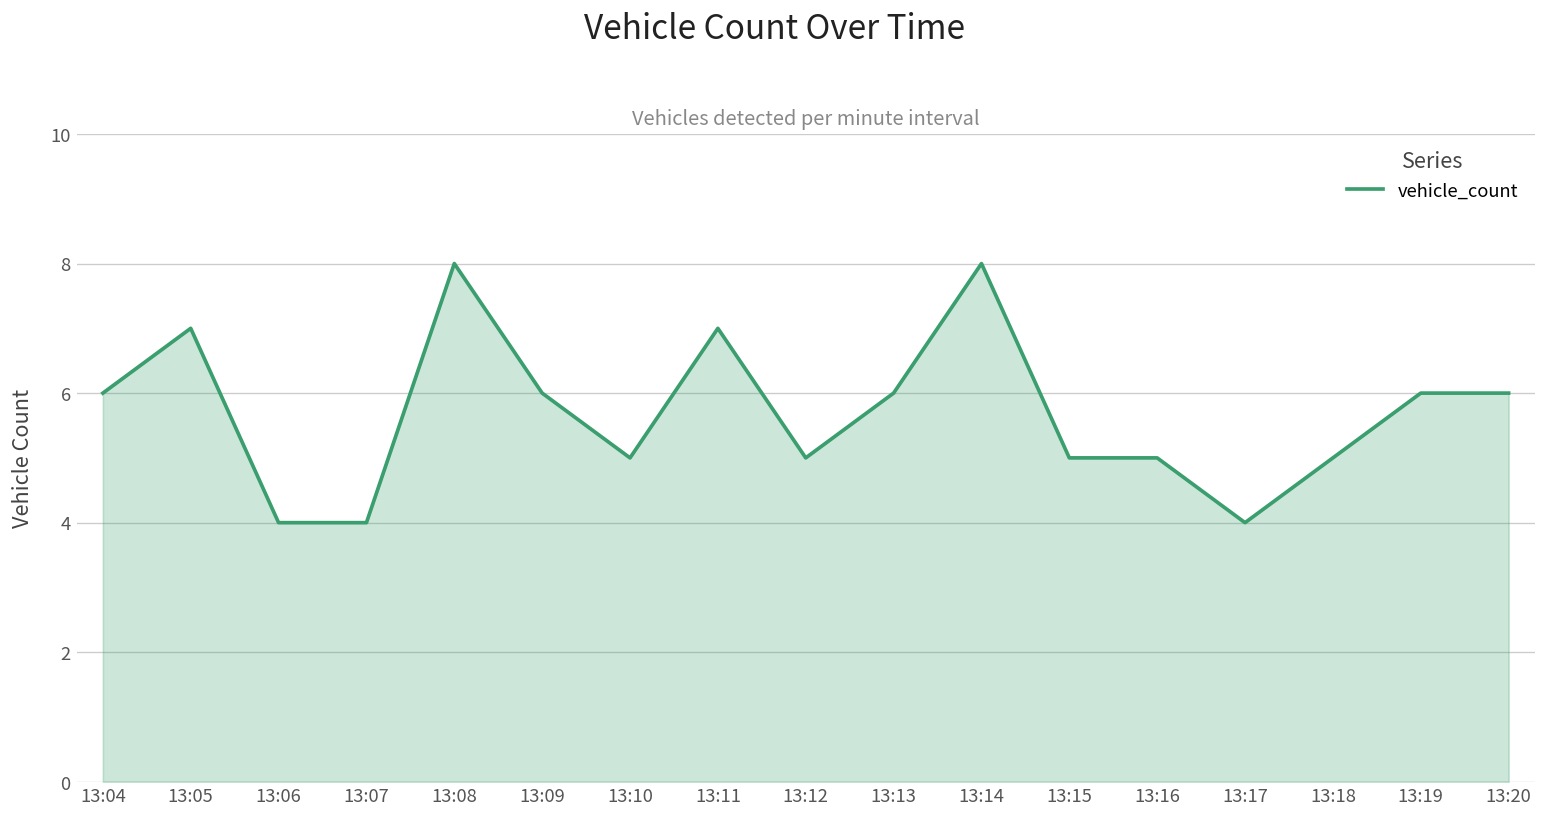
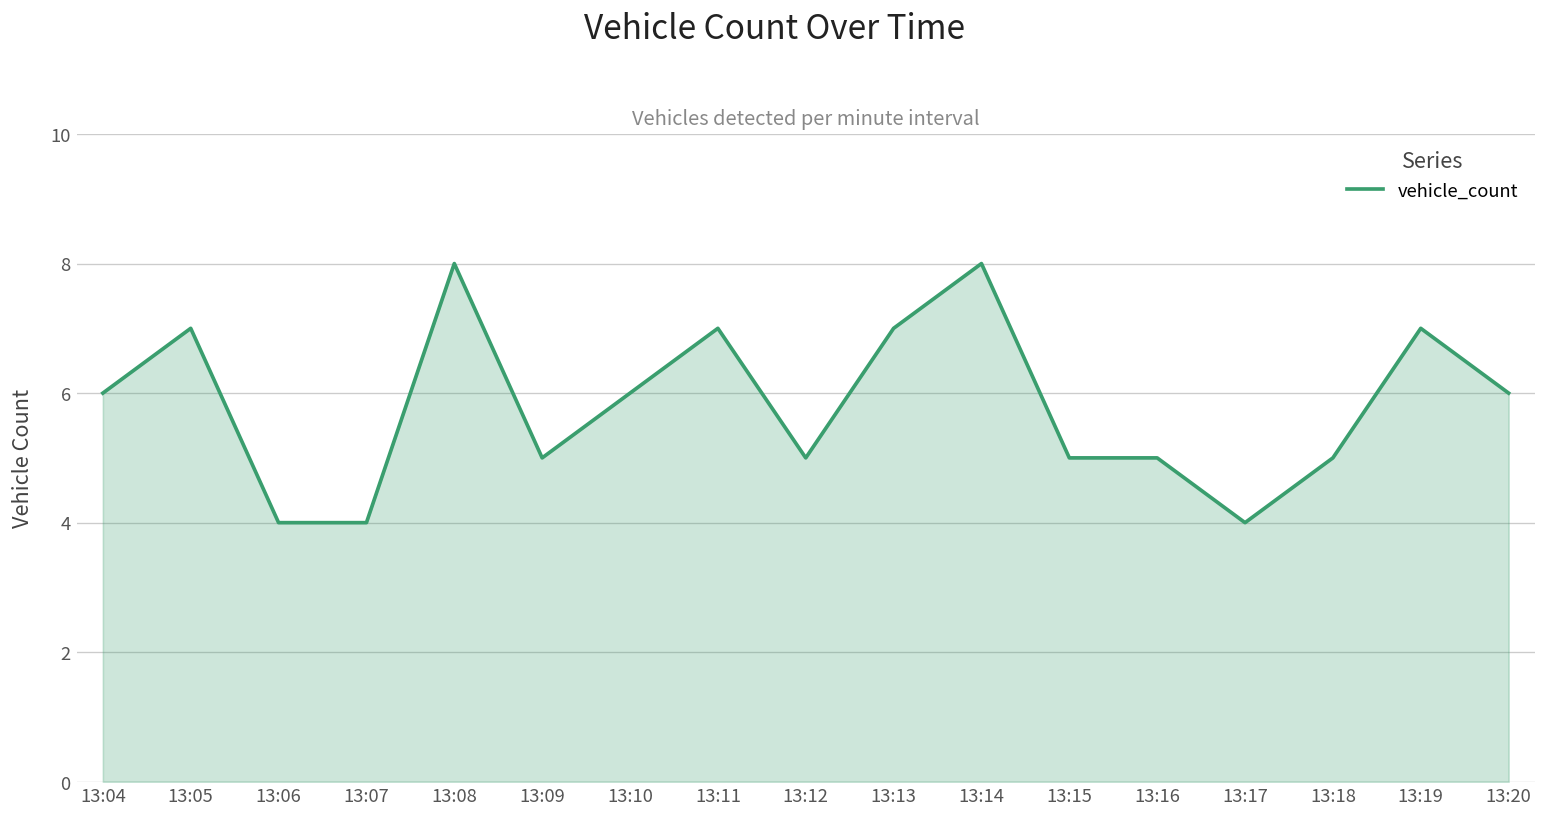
13:09: 6 -> 5
13:10: 5 -> 6
13:13: 6 -> 7
13:19: 6 -> 7
